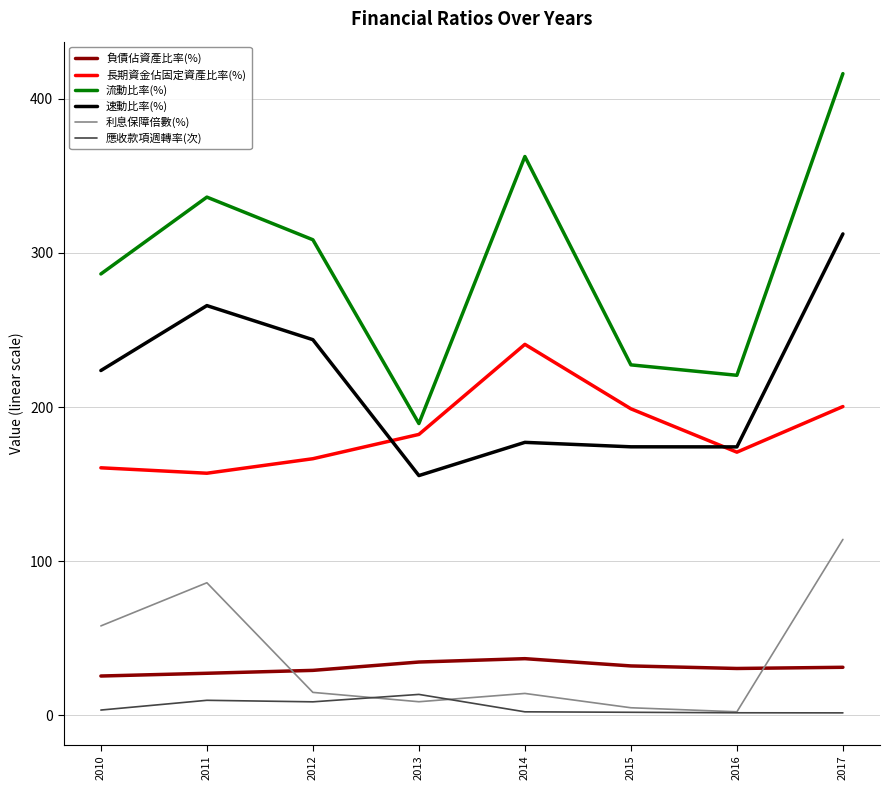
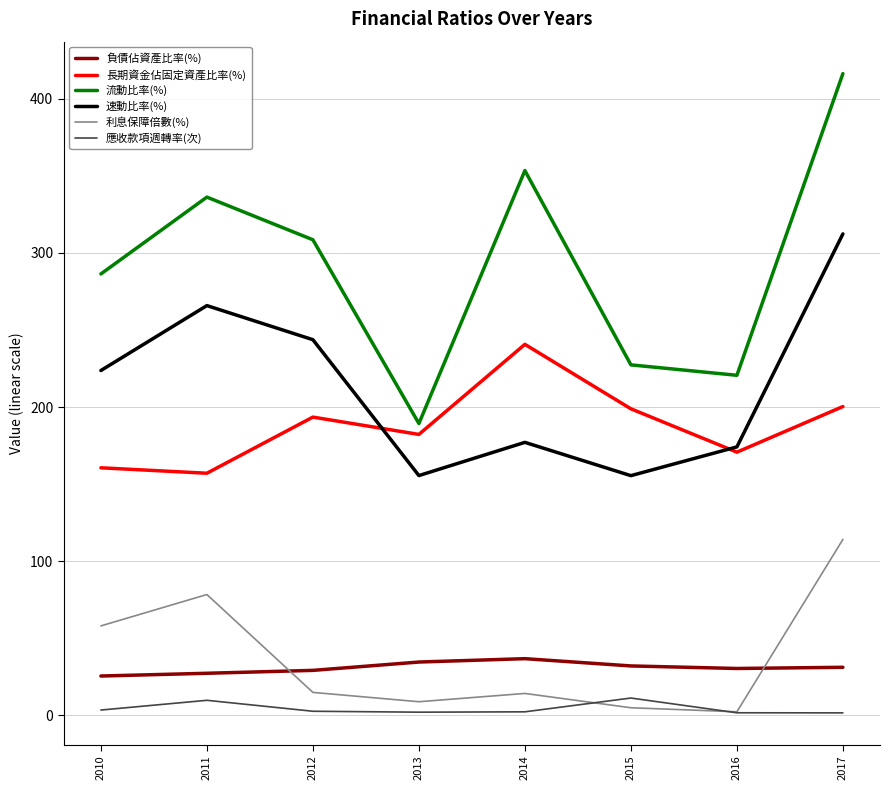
利息保障倍數(%), 2011: 86 -> 78
長期資金佔固定資產比率(%), 2012: 166 -> 193
應收款項週轉率(次), 2012: 9 -> 3
應收款項週轉率(次), 2013: 14 -> 2
流動比率(%), 2014: 362 -> 353
速動比率(%), 2015: 174 -> 156
應收款項週轉率(次), 2015: 2 -> 11
